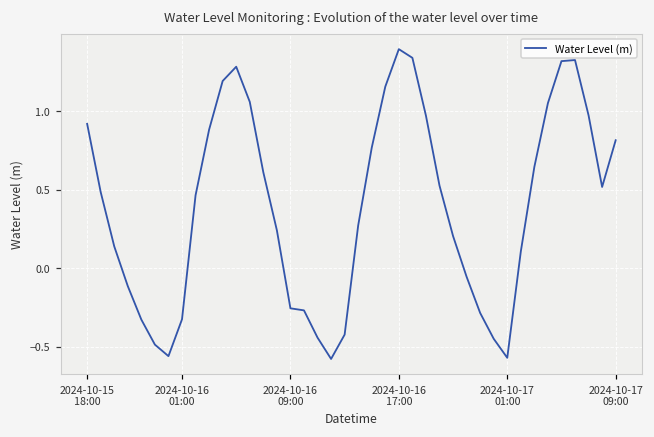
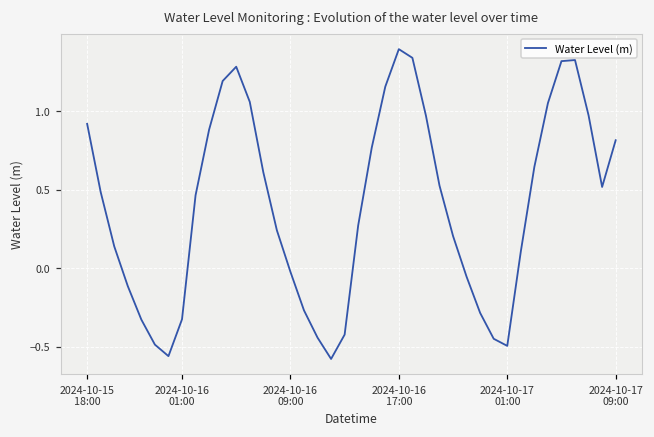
2024-10-16 09:00: -0.26 -> -0.02
2024-10-17 01:00: -0.57 -> -0.50
